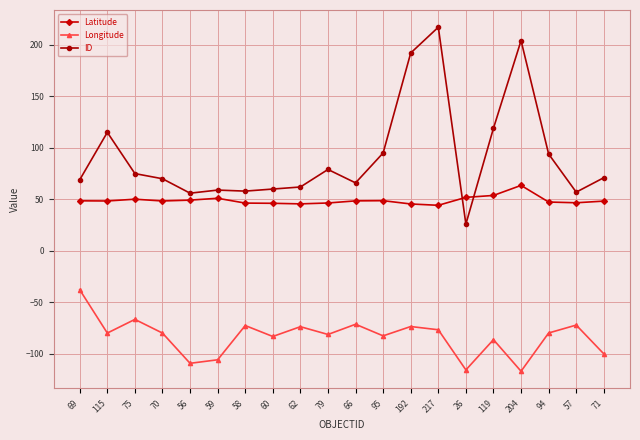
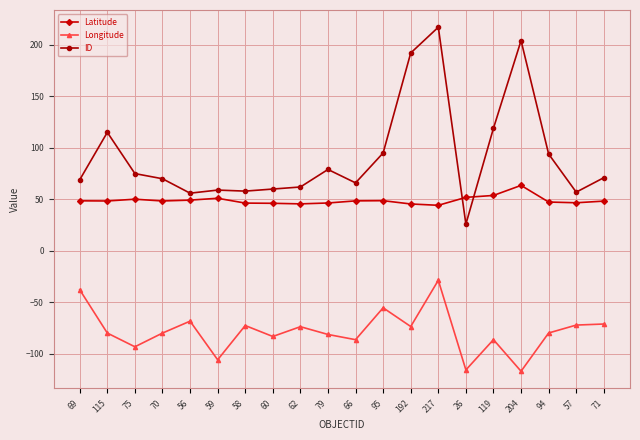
Longitude, 75: -66 -> -93
Longitude, 56: -109 -> -68
Longitude, 66: -71 -> -86
Longitude, 95: -82 -> -55
Longitude, 217: -77 -> -29
Longitude, 71: -100 -> -71
